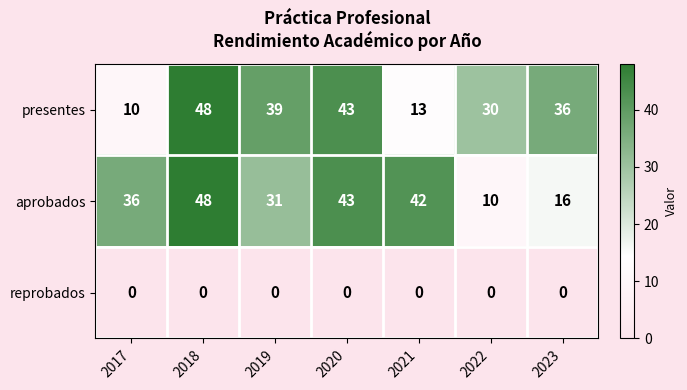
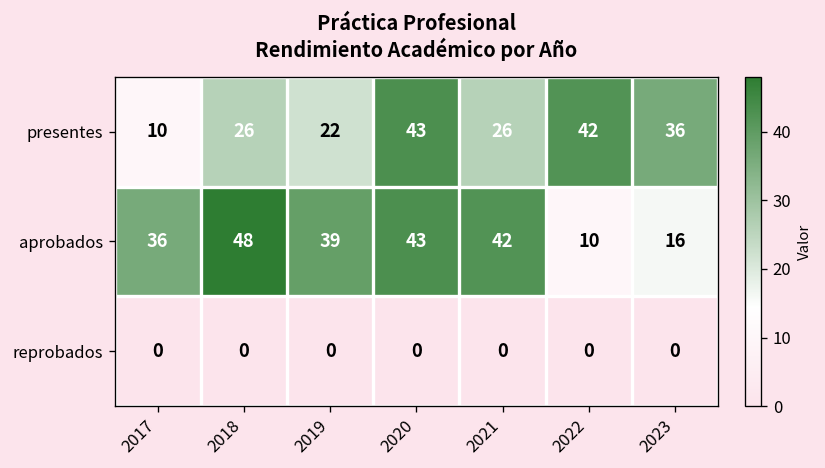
presentes, 2018: 48 -> 26
presentes, 2019: 39 -> 22
presentes, 2021: 13 -> 26
presentes, 2022: 30 -> 42
aprobados, 2019: 31 -> 39
